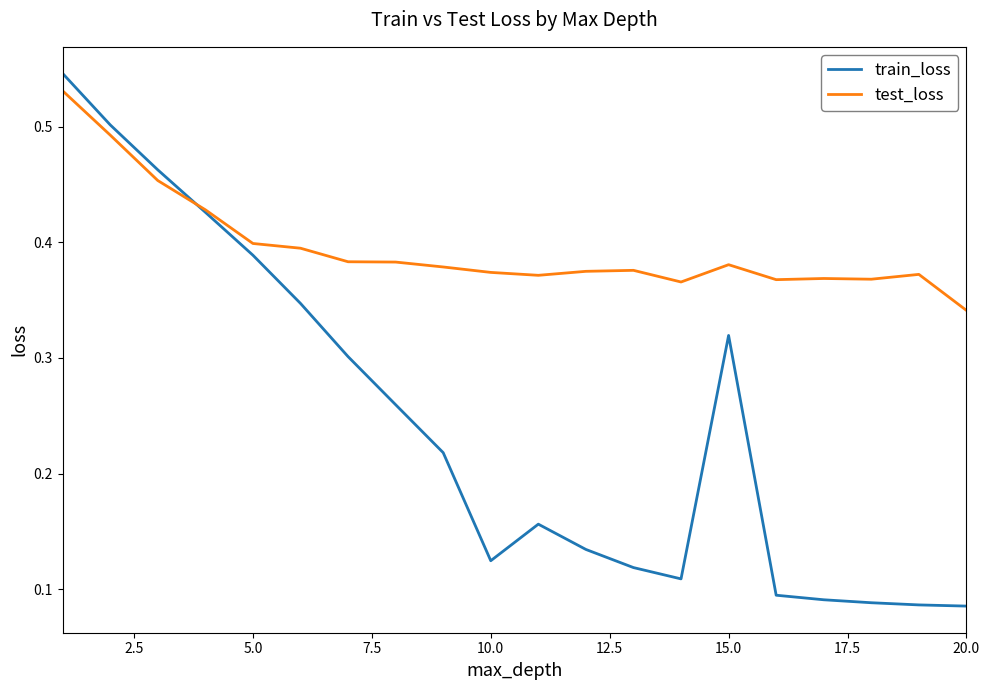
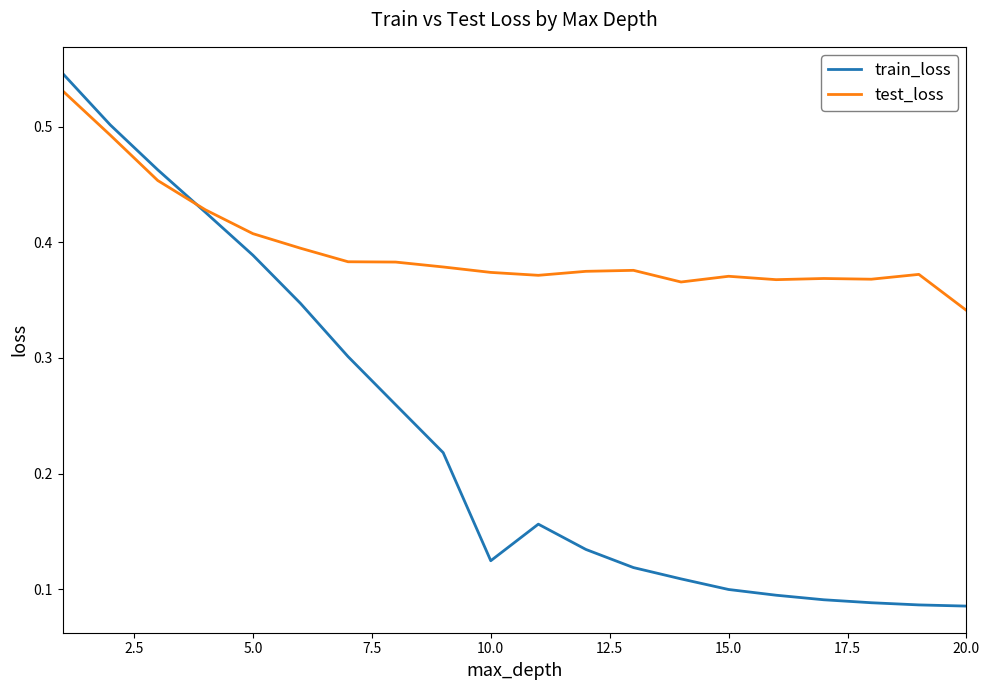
test_loss, 5.0: 0.399 -> 0.407
train_loss, 15.0: 0.319 -> 0.100
test_loss, 15.0: 0.381 -> 0.371
